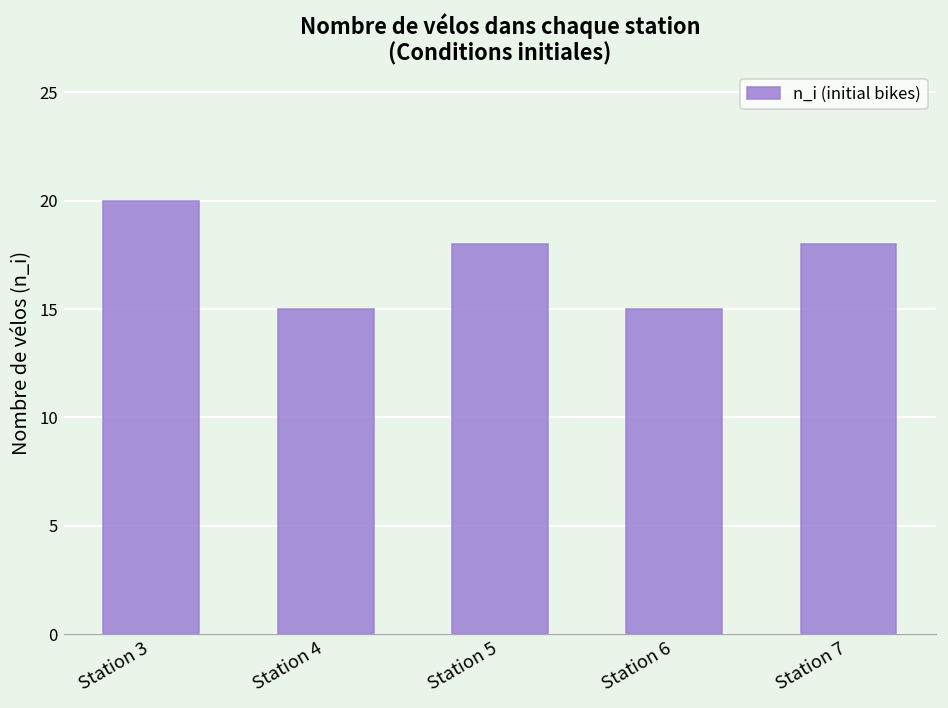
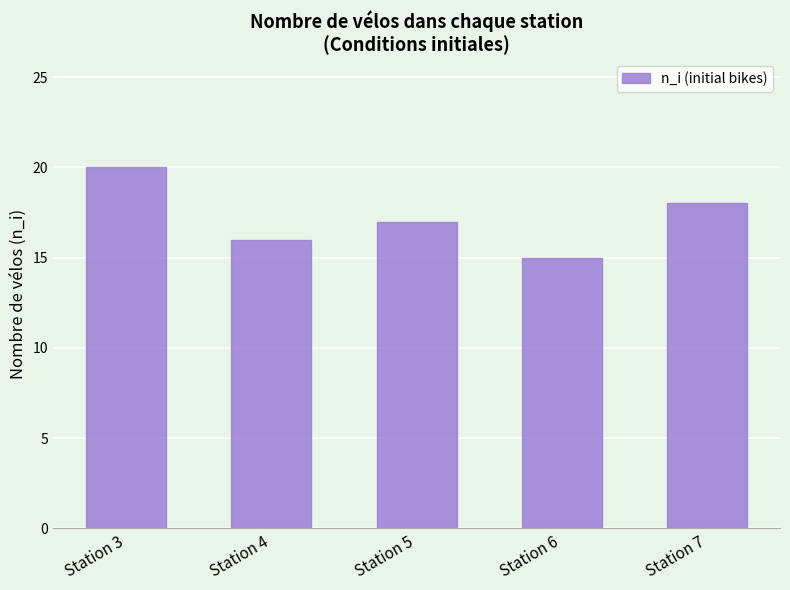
Station 4: 15 -> 16
Station 5: 18 -> 17
